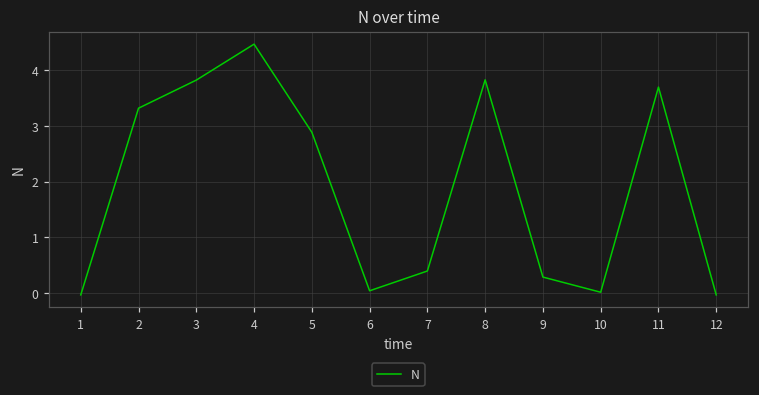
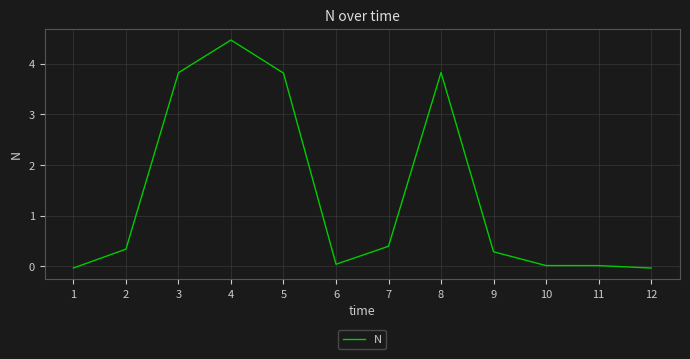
2: 3.3 -> 0.3
5: 2.9 -> 3.8
11: 3.7 -> 0.0
